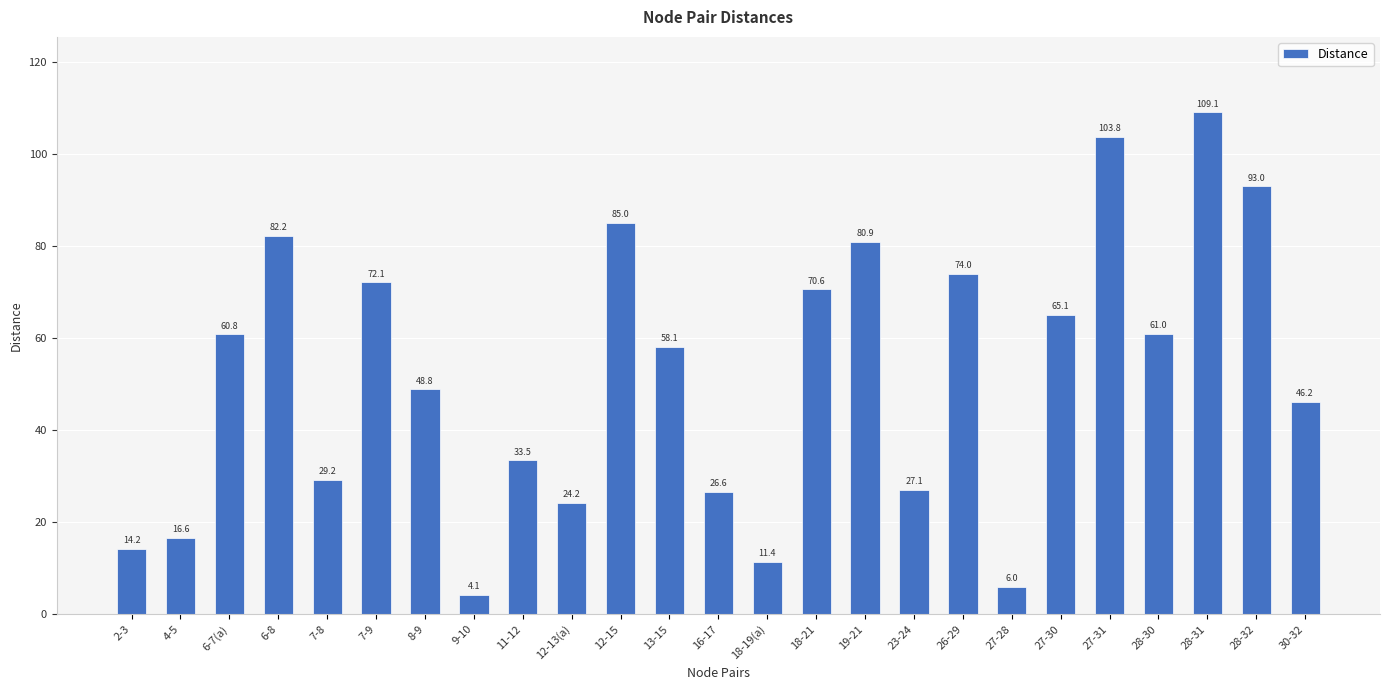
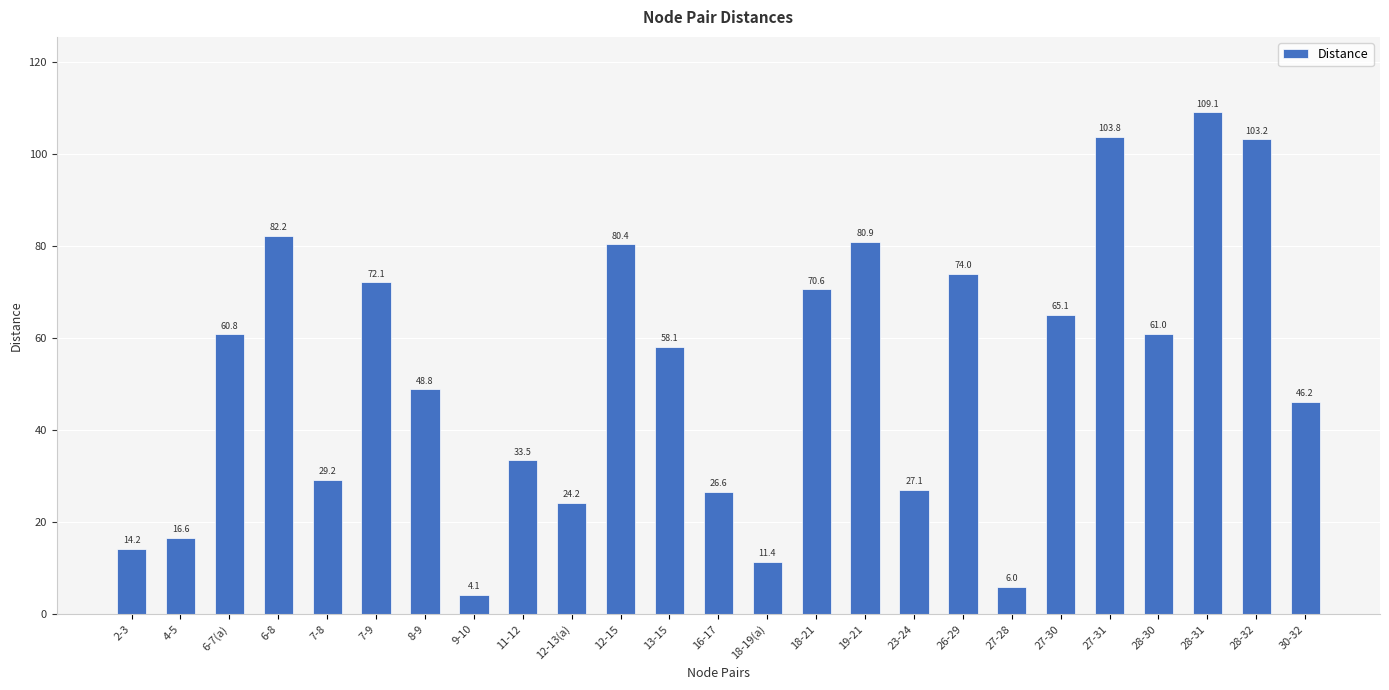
12-15: 85.0 -> 80.4
28-32: 93.0 -> 103.2
